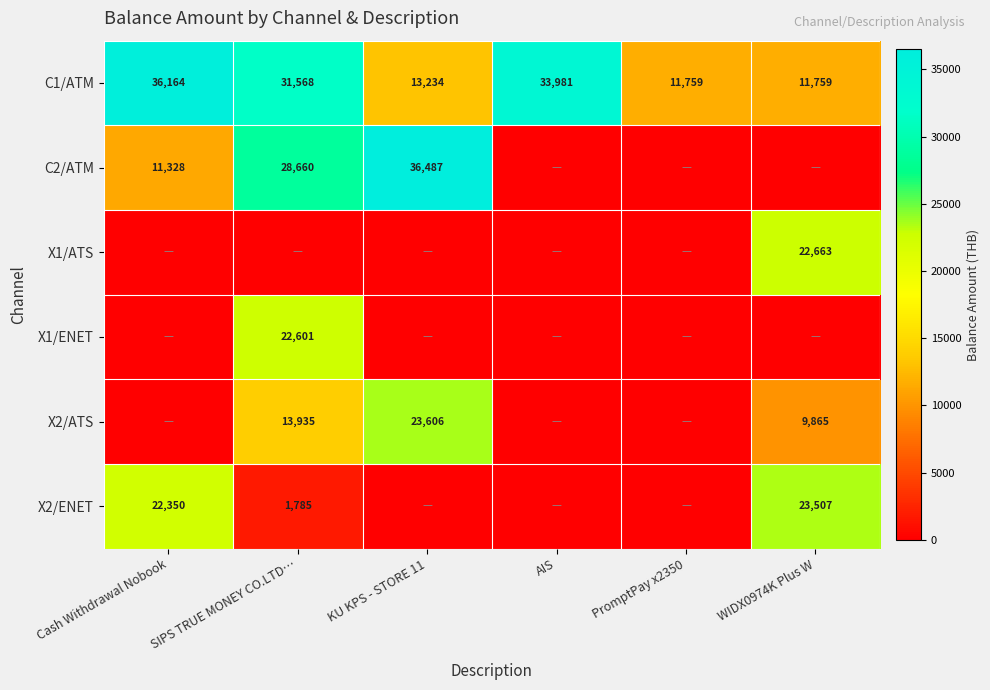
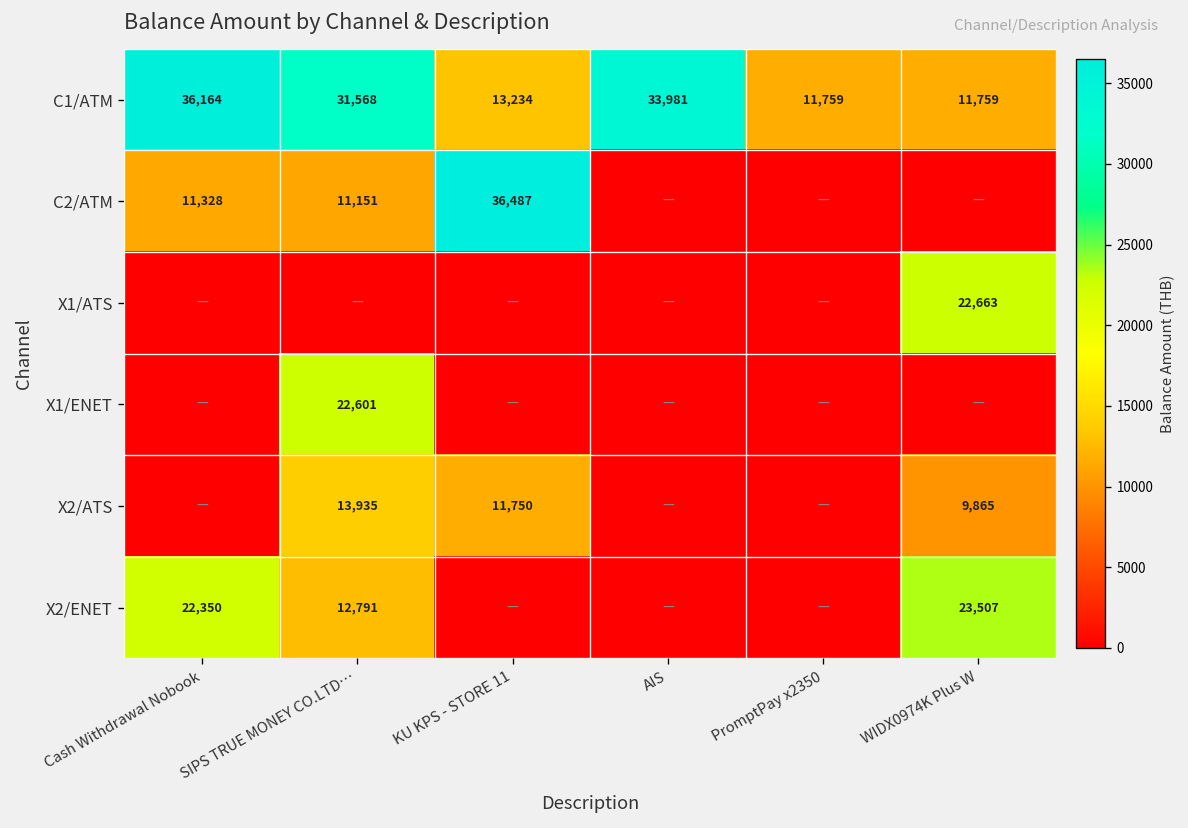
C2/ATM, SIPS TRUE MONEY CO.LTD…: 28,660 -> 11,151
X2/ATS, KU KPS - STORE 11: 23,606 -> 11,750
X2/ENET, SIPS TRUE MONEY CO.LTD…: 1,785 -> 12,791
